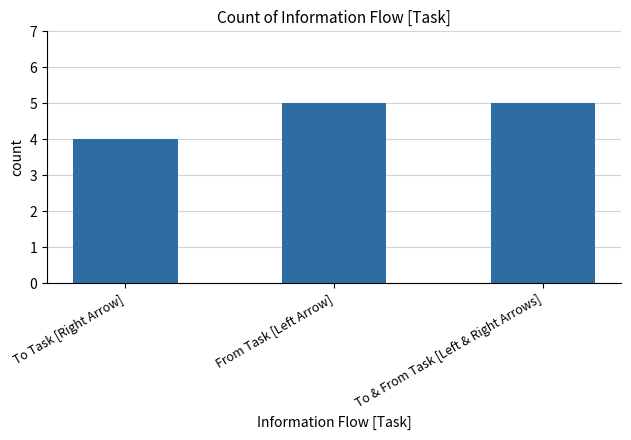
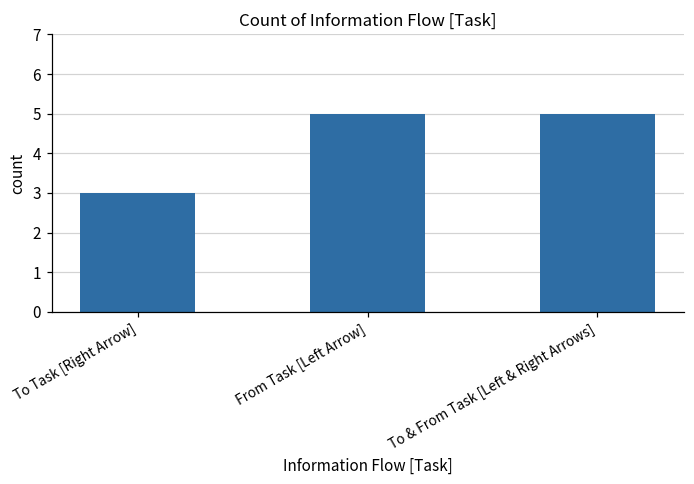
To Task [Right Arrow]: 4 -> 3
